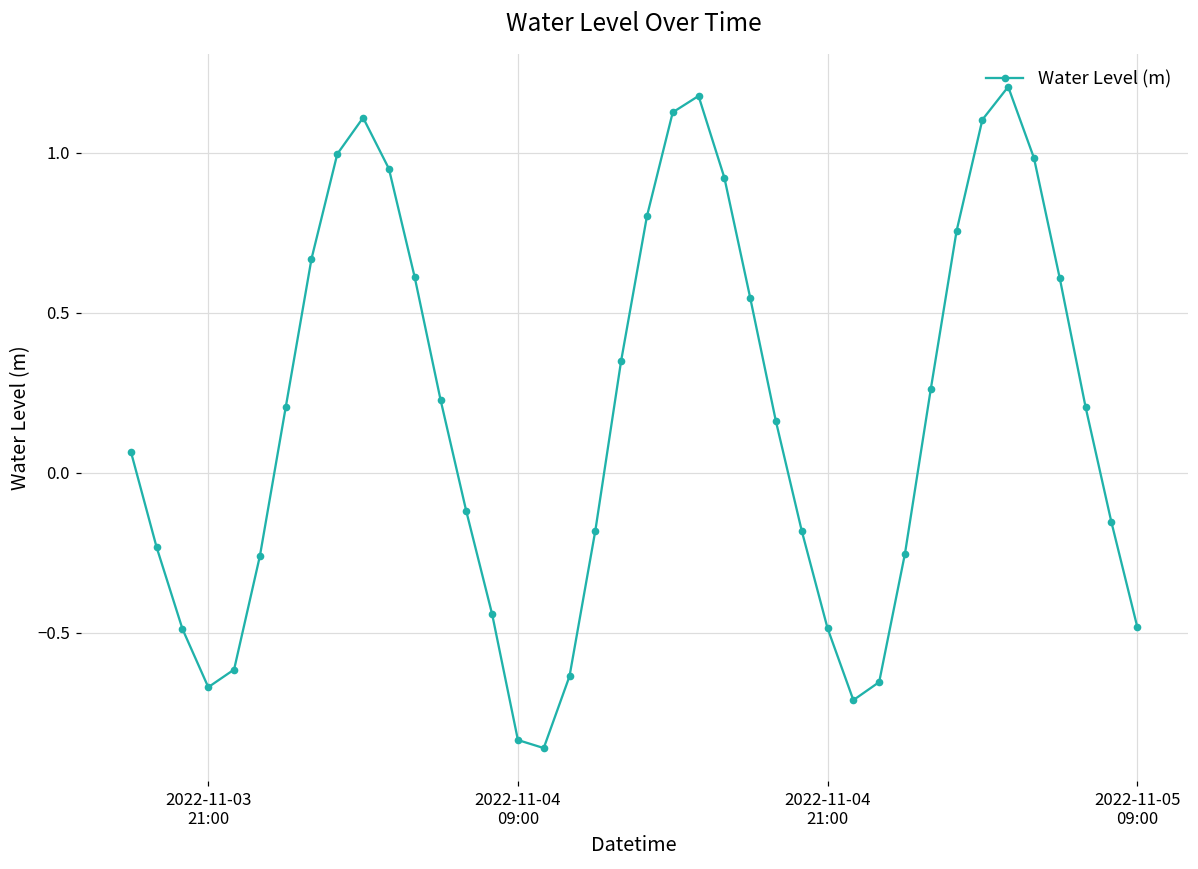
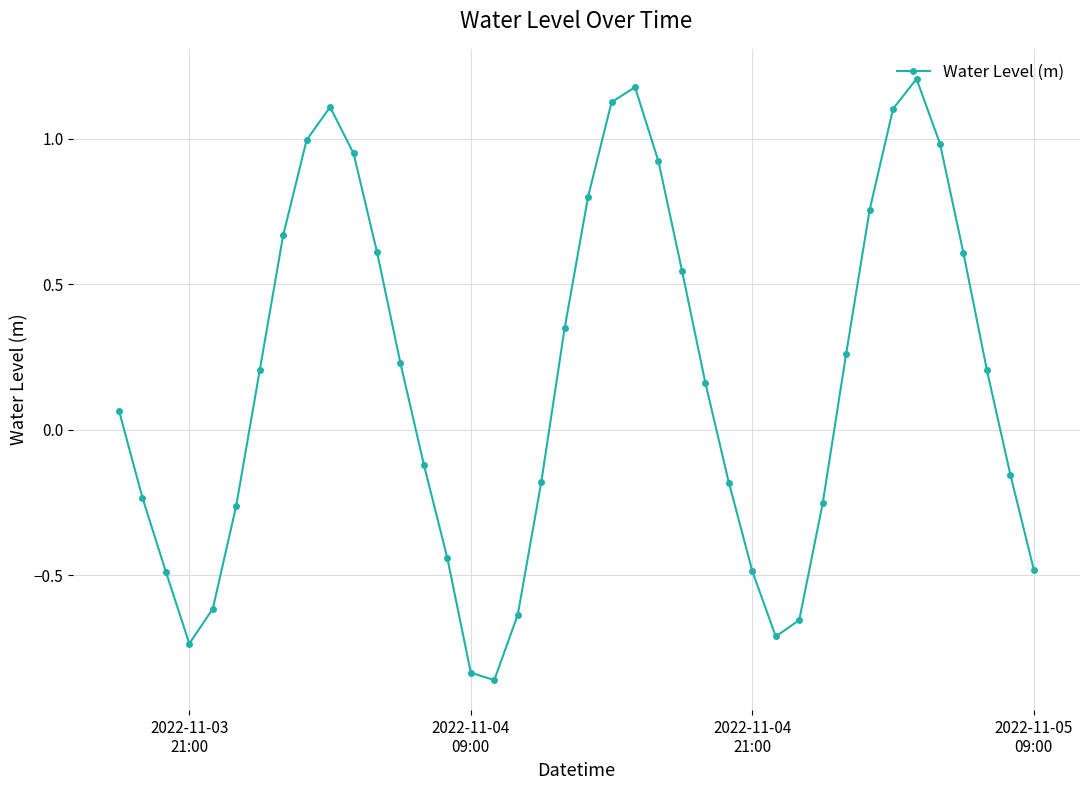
2022-11-03 21:00: -0.67 -> -0.74
